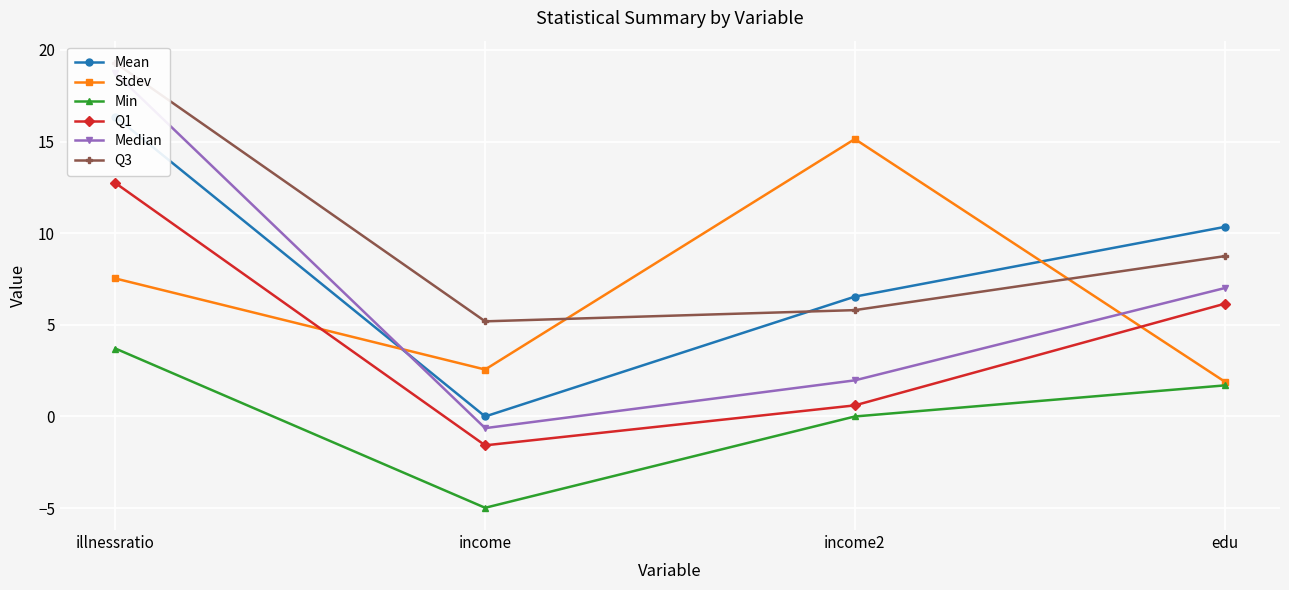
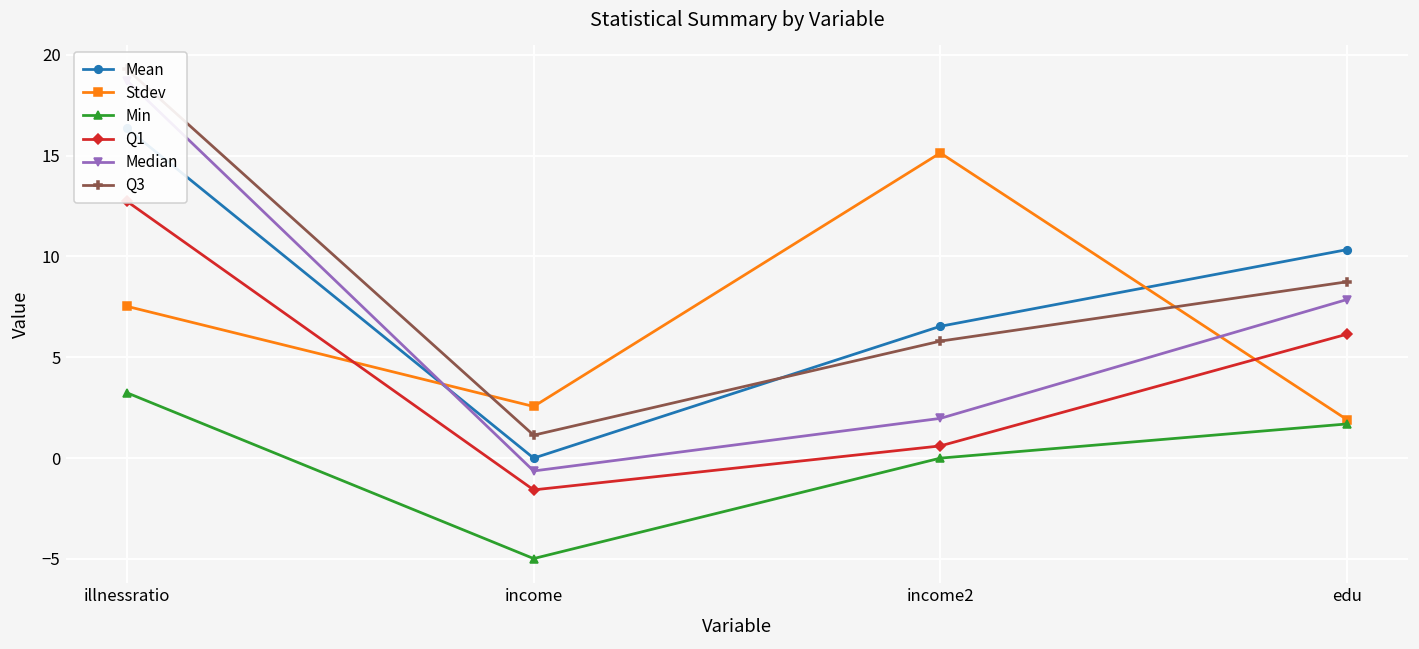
Min, illnessratio: 3.7 -> 3.2
Q3, income: 5.2 -> 1.1
Median, edu: 7.0 -> 7.9
